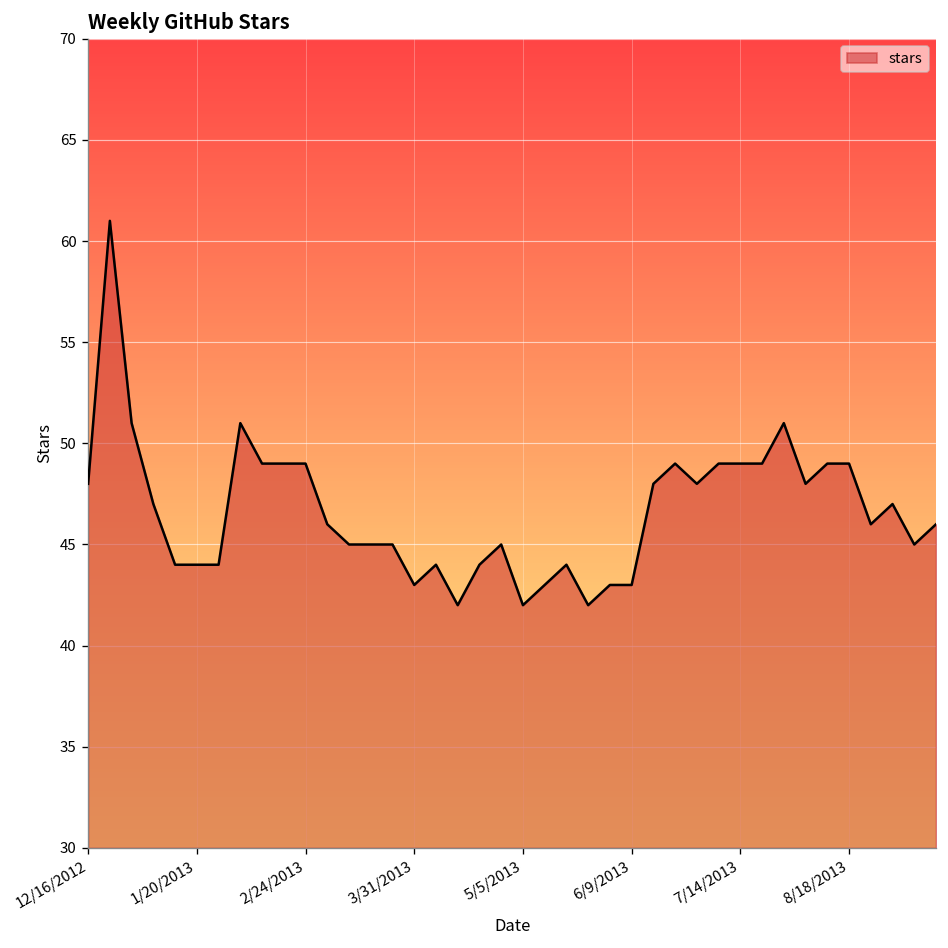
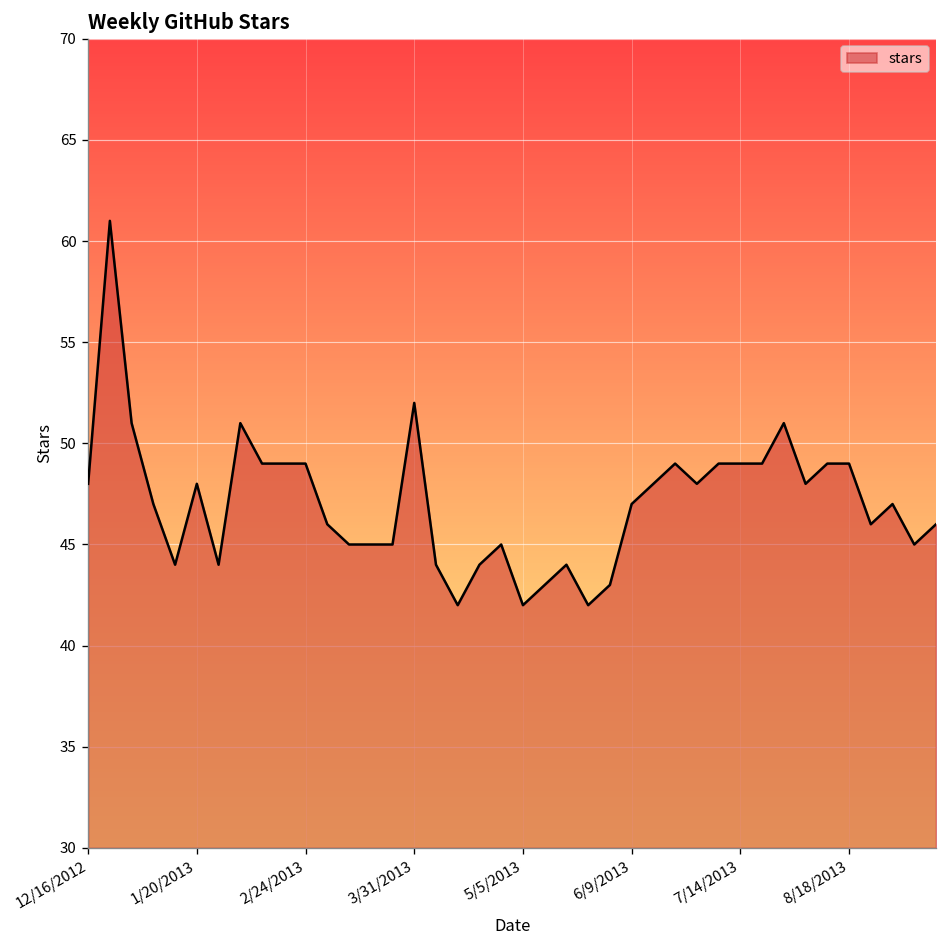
1/20/2013: 44 -> 48
3/31/2013: 43 -> 52
6/9/2013: 43 -> 47
